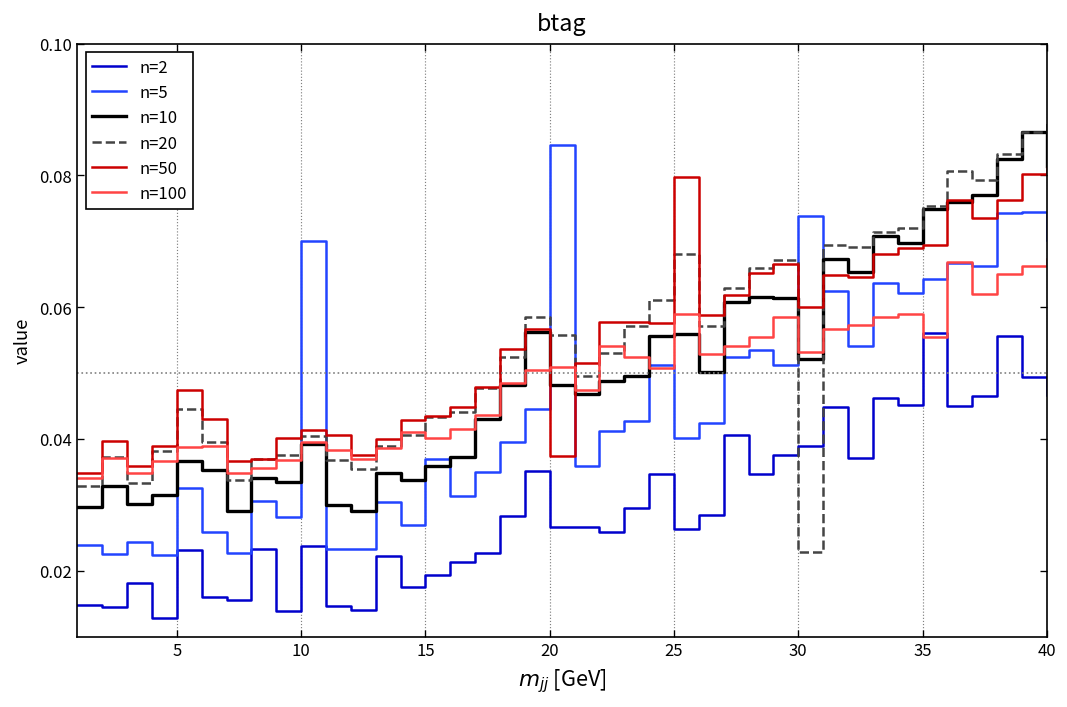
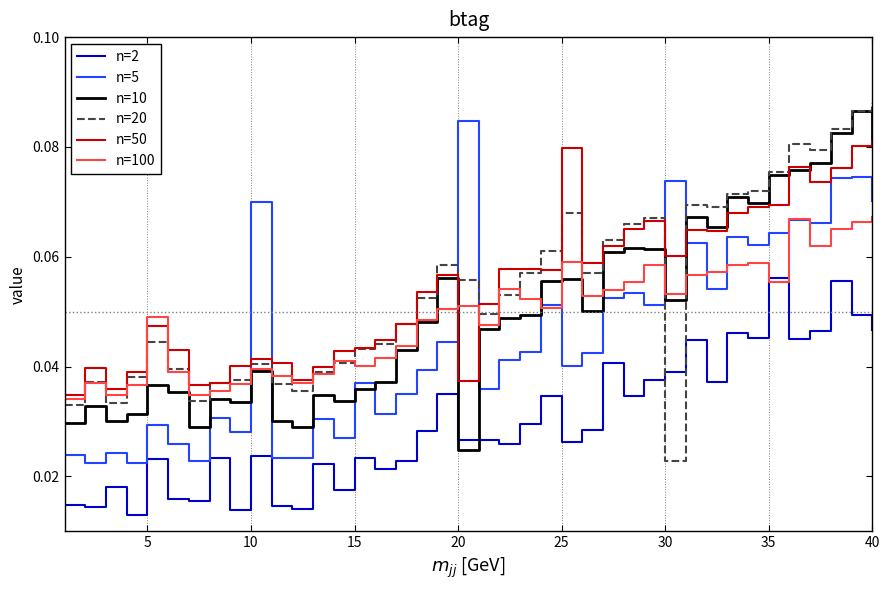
n=5, 5: 0.033 -> 0.029
n=100, 5: 0.039 -> 0.049
n=2, 15: 0.019 -> 0.023
n=10, 20: 0.048 -> 0.025
